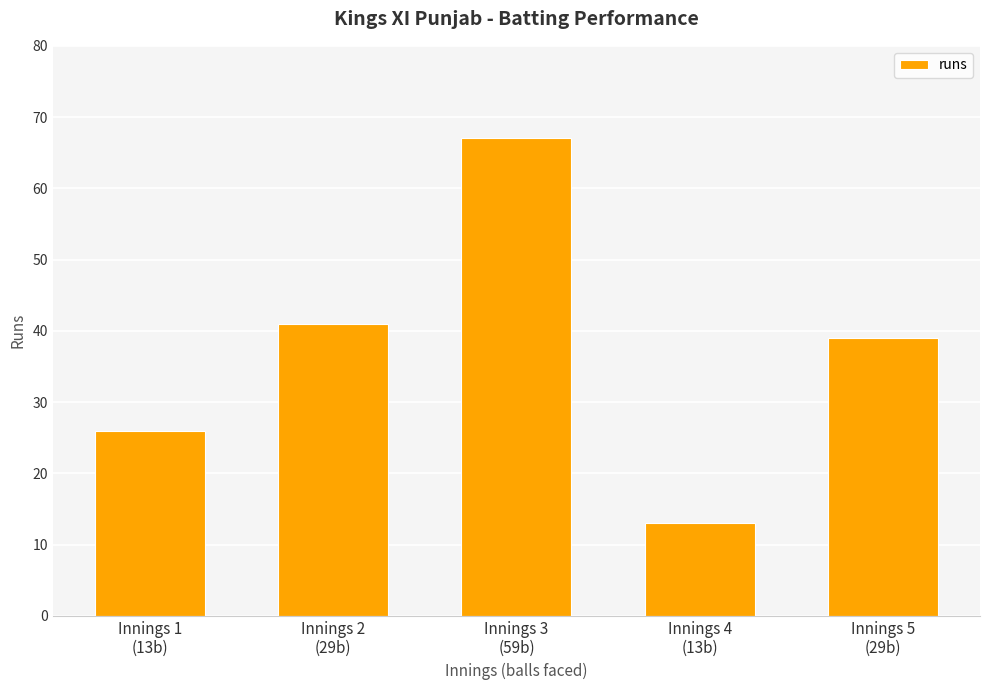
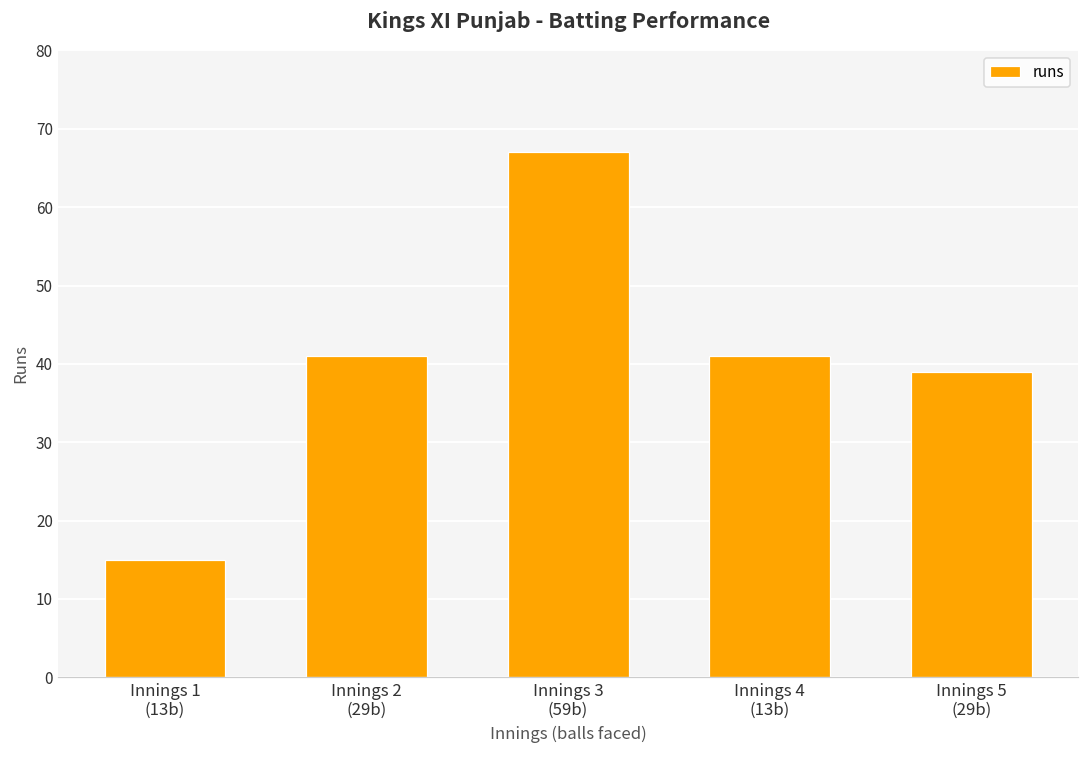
Innings 1 (13b): 26 -> 15
Innings 4 (13b): 13 -> 41
